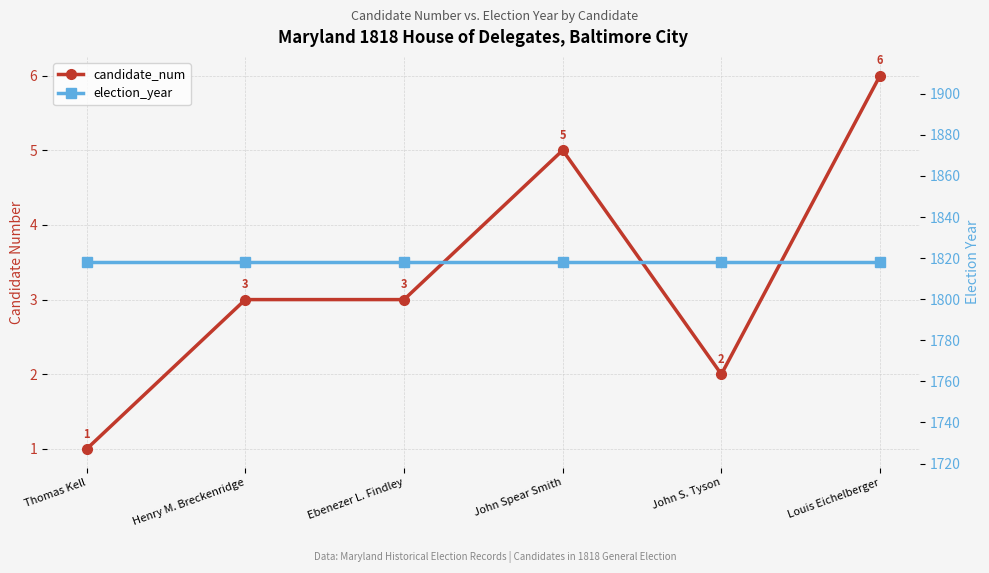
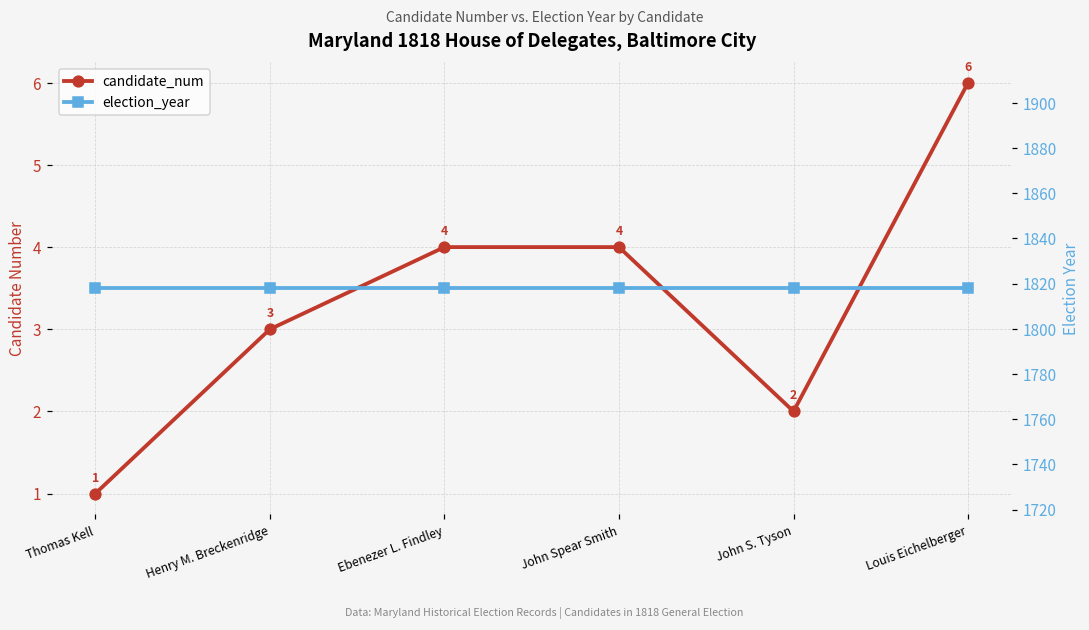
candidate_num, Ebenezer L. Findley: 3 -> 4
candidate_num, John Spear Smith: 5 -> 4
